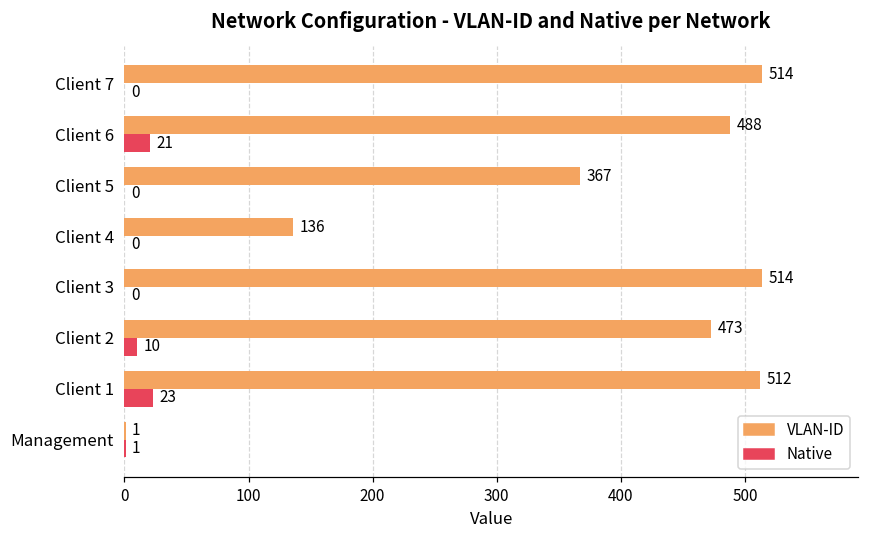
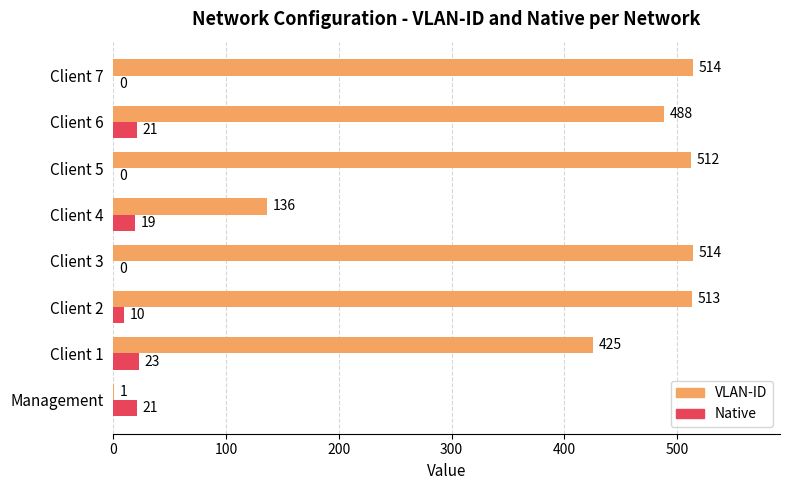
VLAN-ID, Client 5: 367 -> 512
Native, Client 4: 0 -> 19
VLAN-ID, Client 2: 473 -> 513
VLAN-ID, Client 1: 512 -> 425
Native, Management: 1 -> 21
